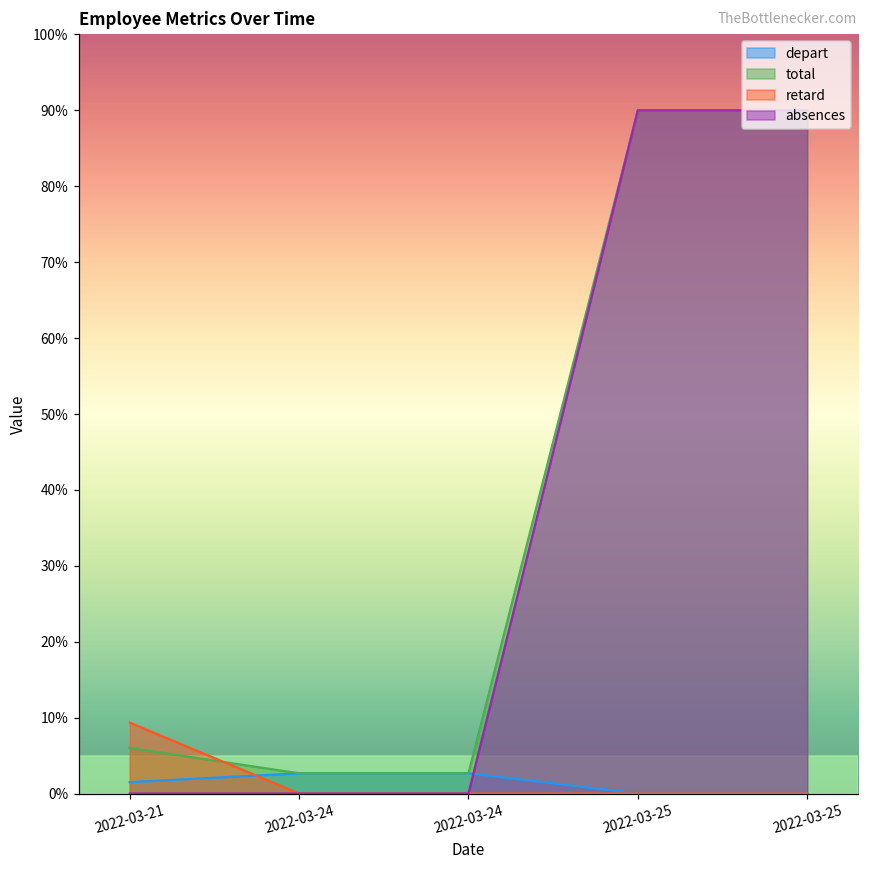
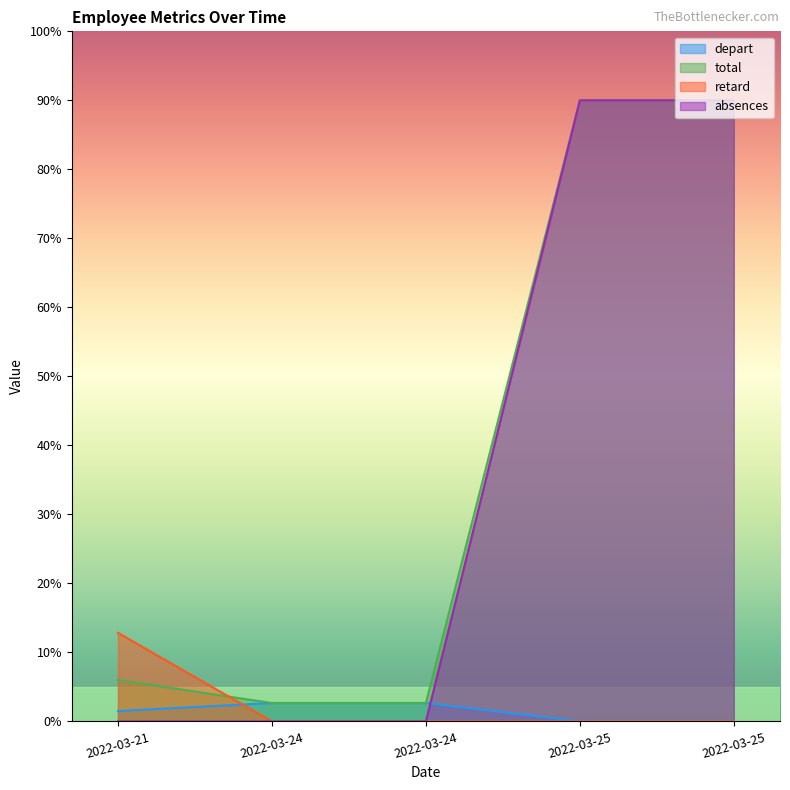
retard, 2022-03-21: 9% -> 13%
